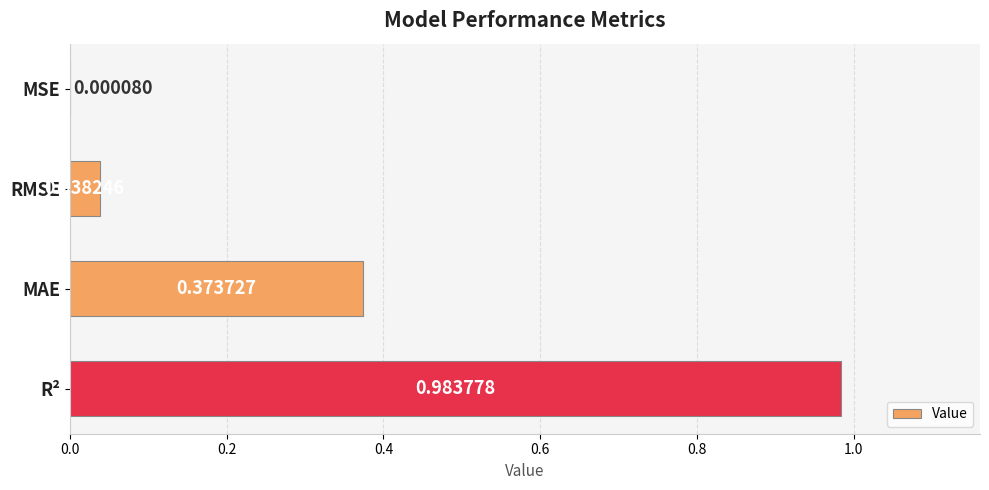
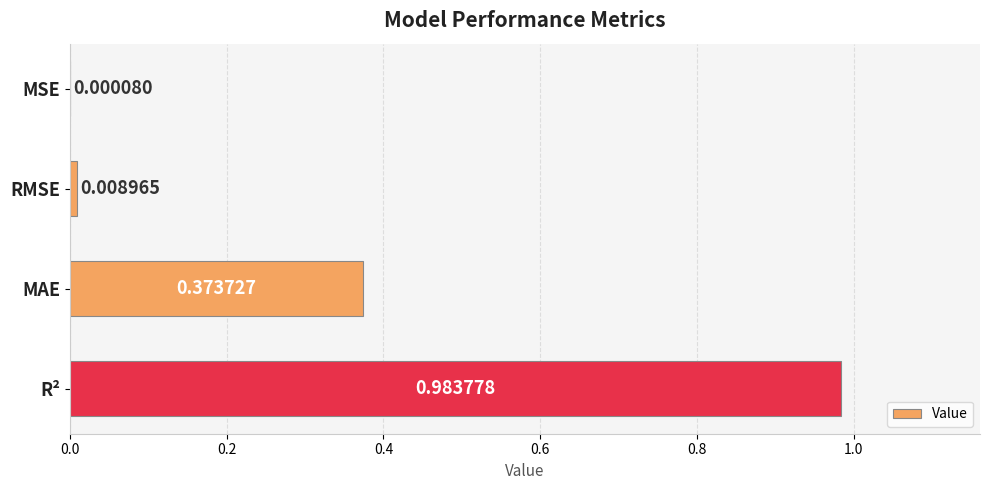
RMSE: 0.04 -> 0.01
